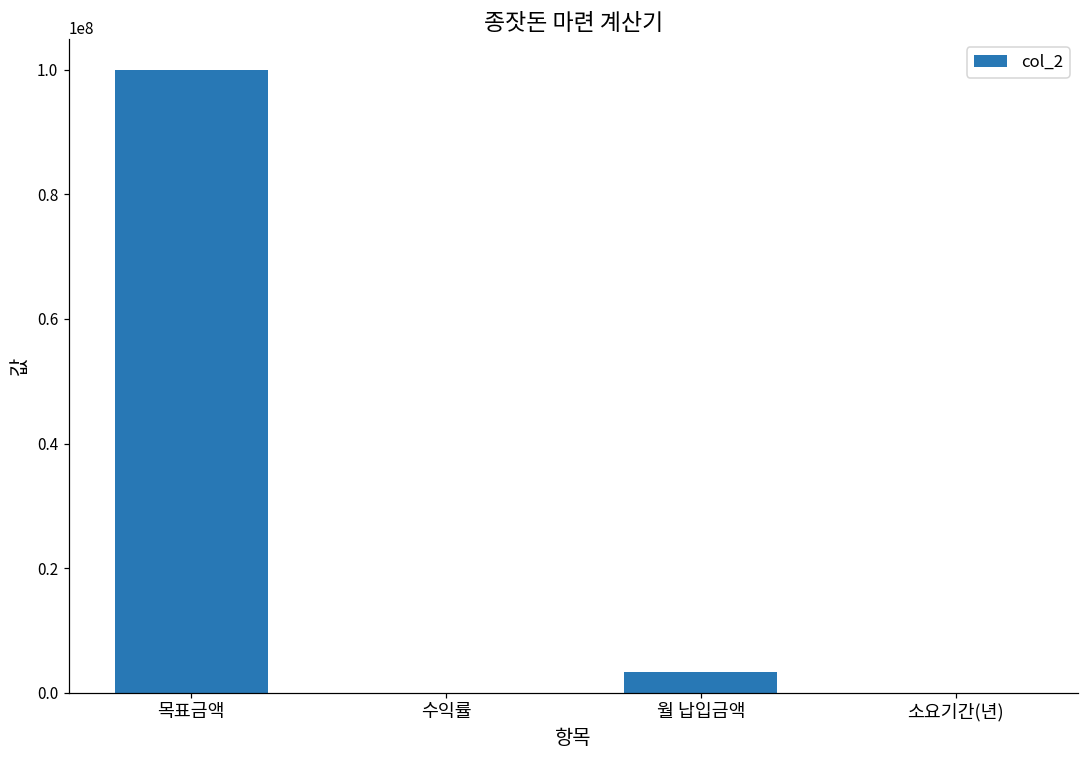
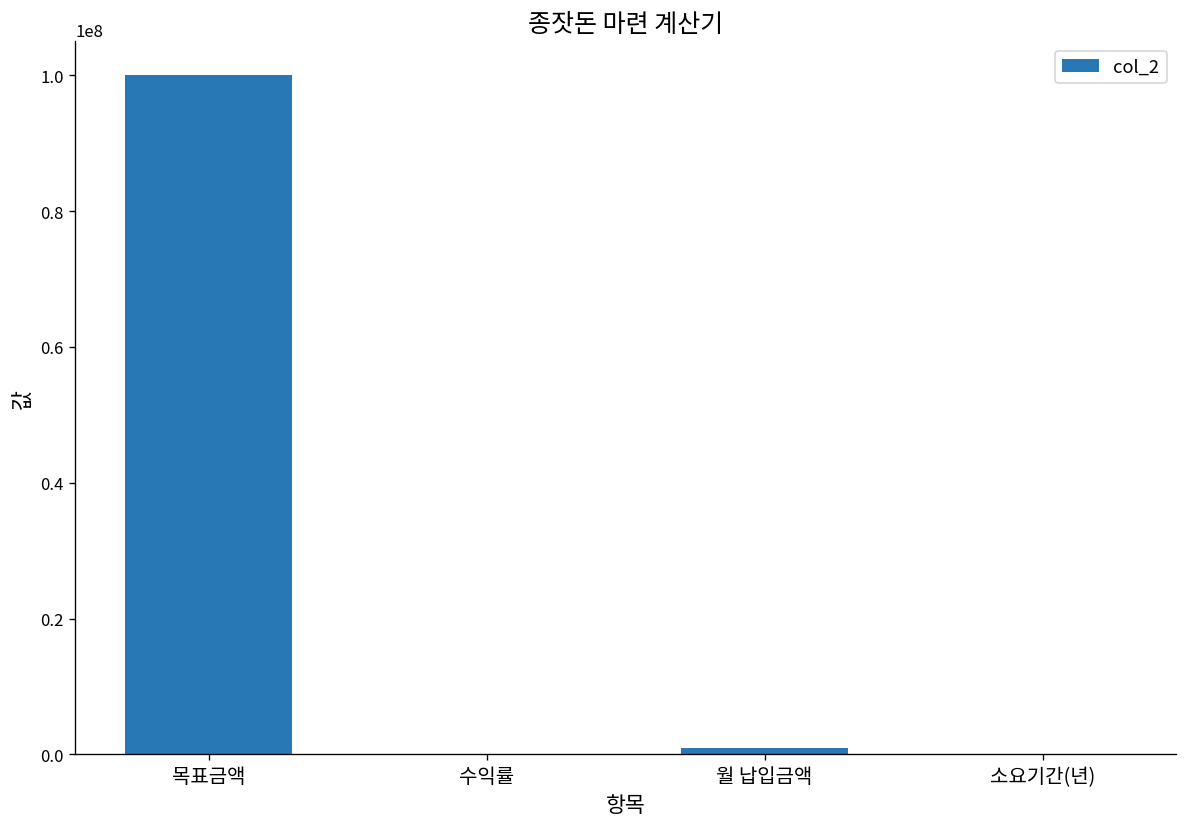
월 납입금액: 3000000 -> 1000000
